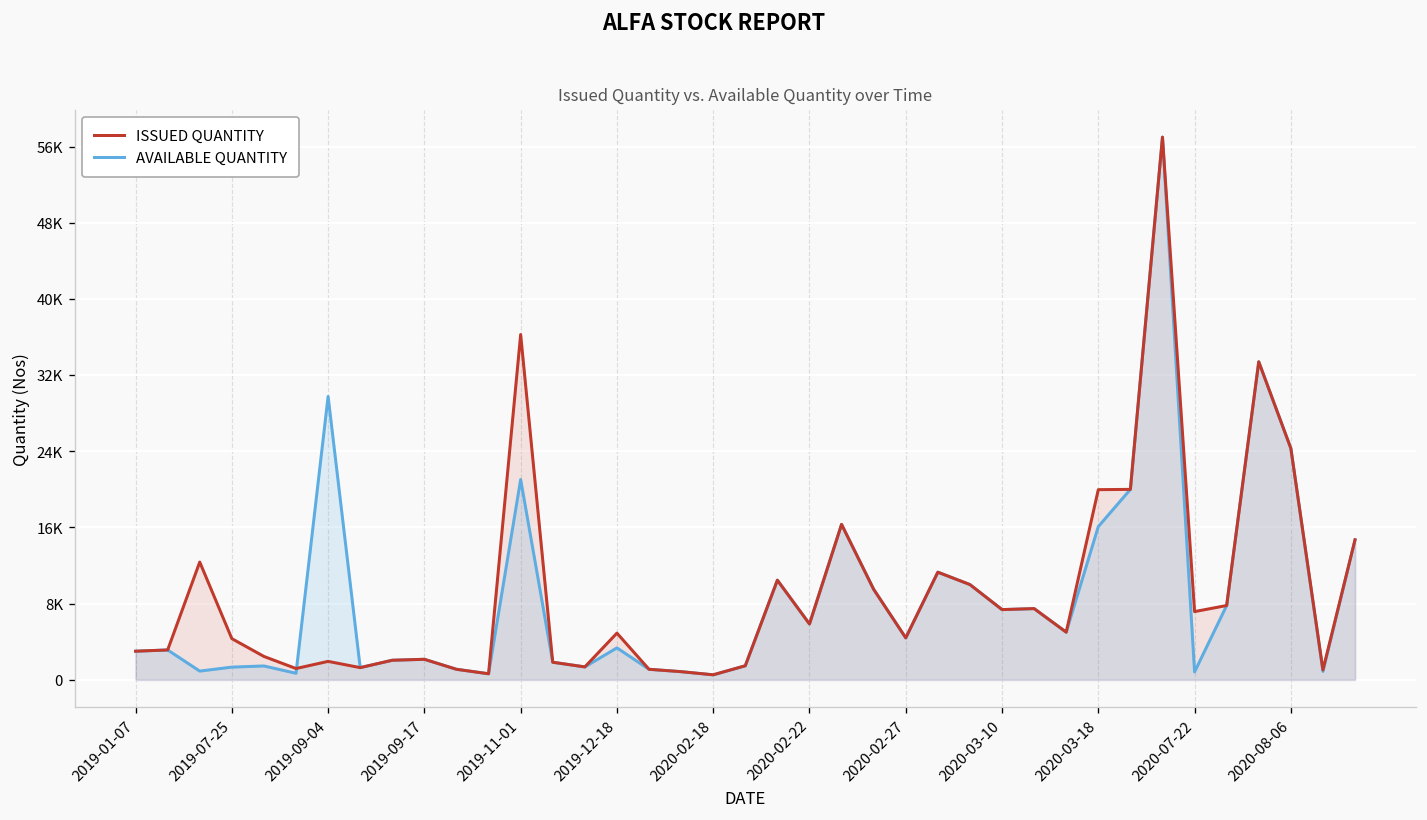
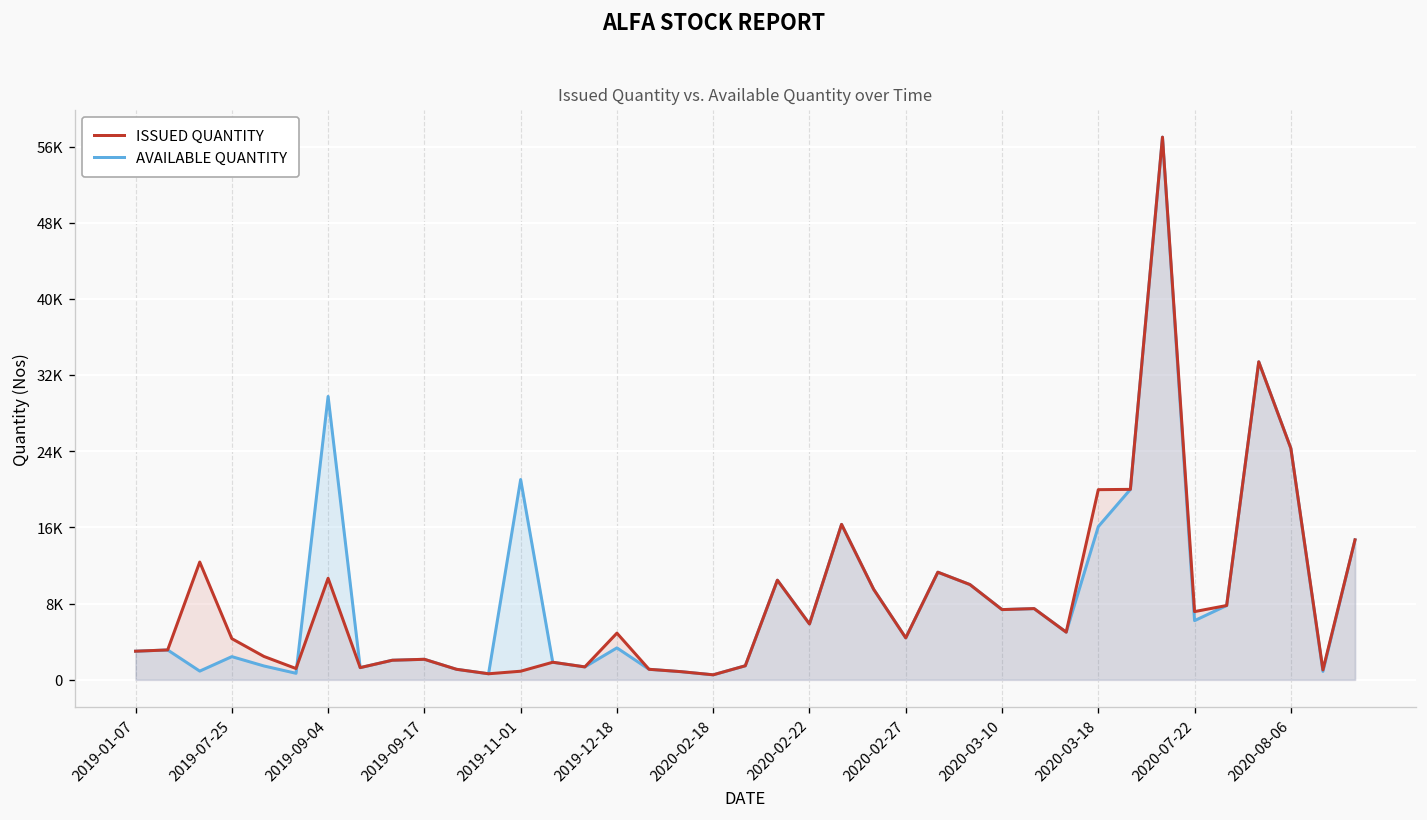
AVAILABLE QUANTITY, 2019-07-25: 1000 -> 2000
ISSUED QUANTITY, 2019-09-04: 2000 -> 11000
ISSUED QUANTITY, 2019-11-01: 36000 -> 1000
AVAILABLE QUANTITY, 2020-07-22: 1000 -> 6000
